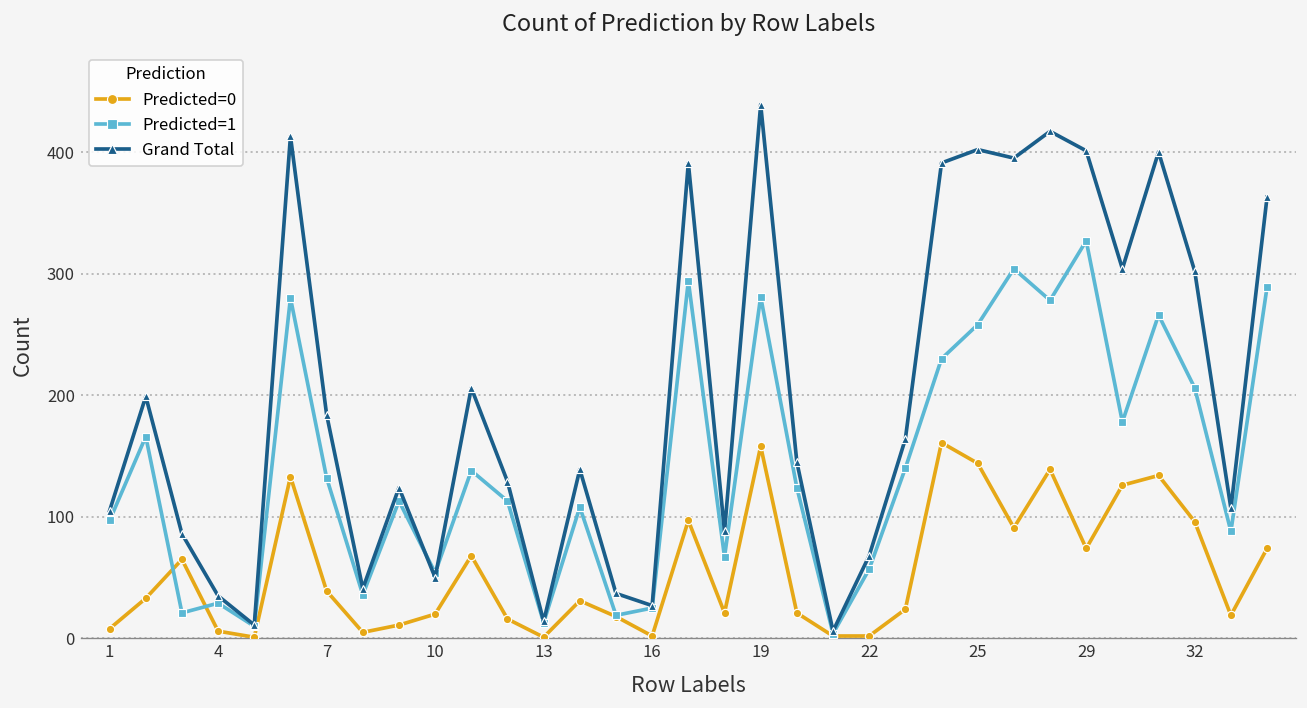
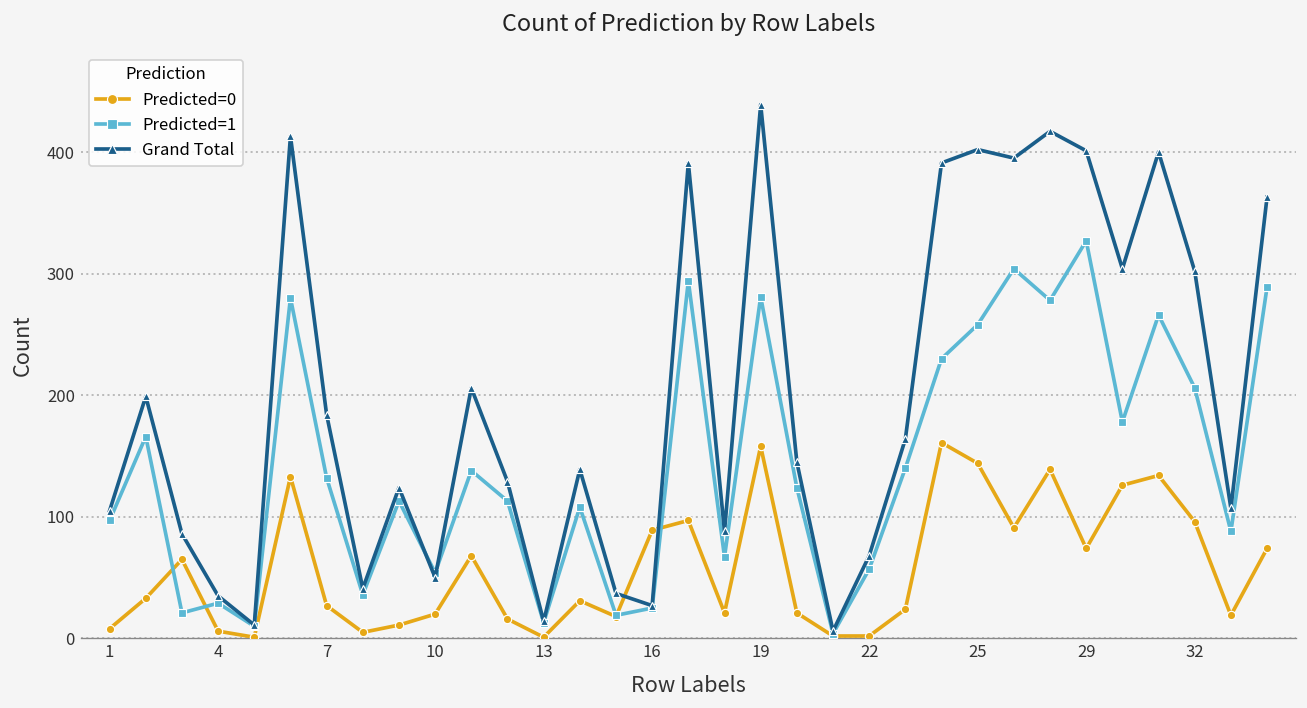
Predicted=0, 7: 39 -> 27
Predicted=0, 16: 2 -> 89
